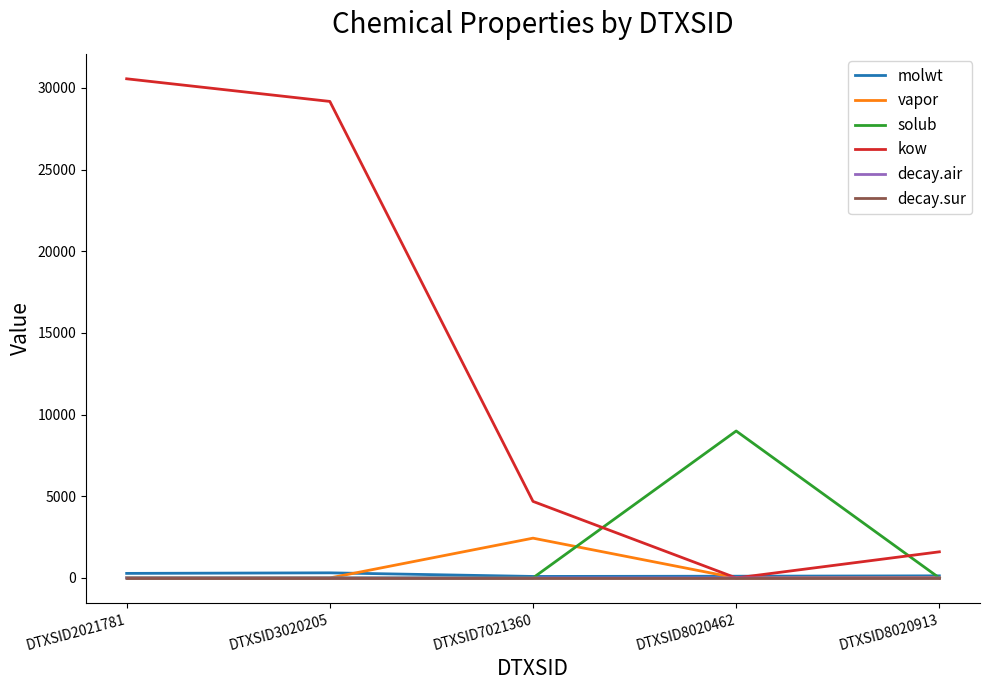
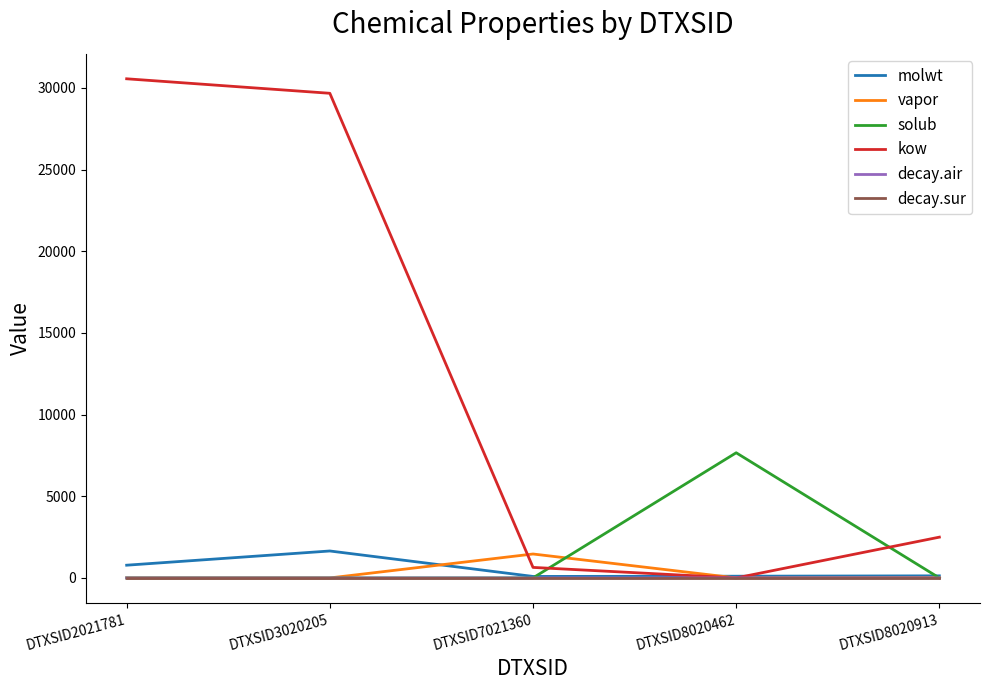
molwt, DTXSID2021781: 300 -> 800
molwt, DTXSID3020205: 300 -> 1600
kow, DTXSID3020205: 29200 -> 29700
vapor, DTXSID7021360: 2400 -> 1500
kow, DTXSID7021360: 4700 -> 600
solub, DTXSID8020462: 9000 -> 7700
kow, DTXSID8020913: 1600 -> 2500
